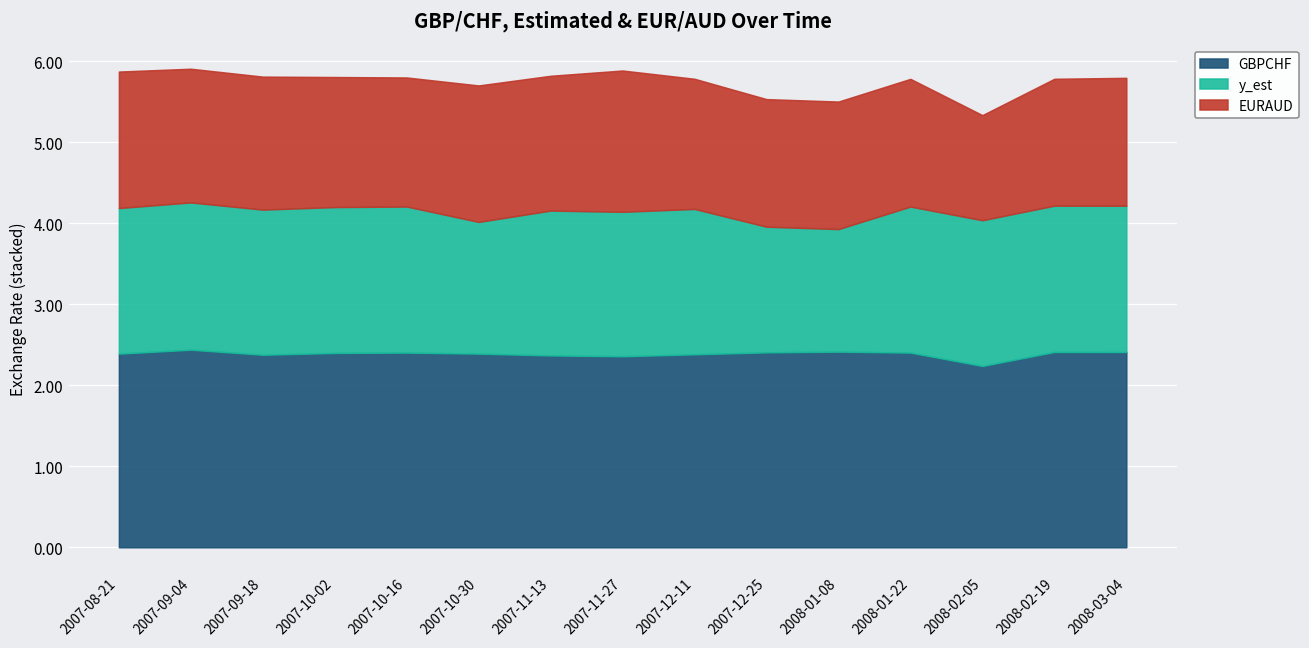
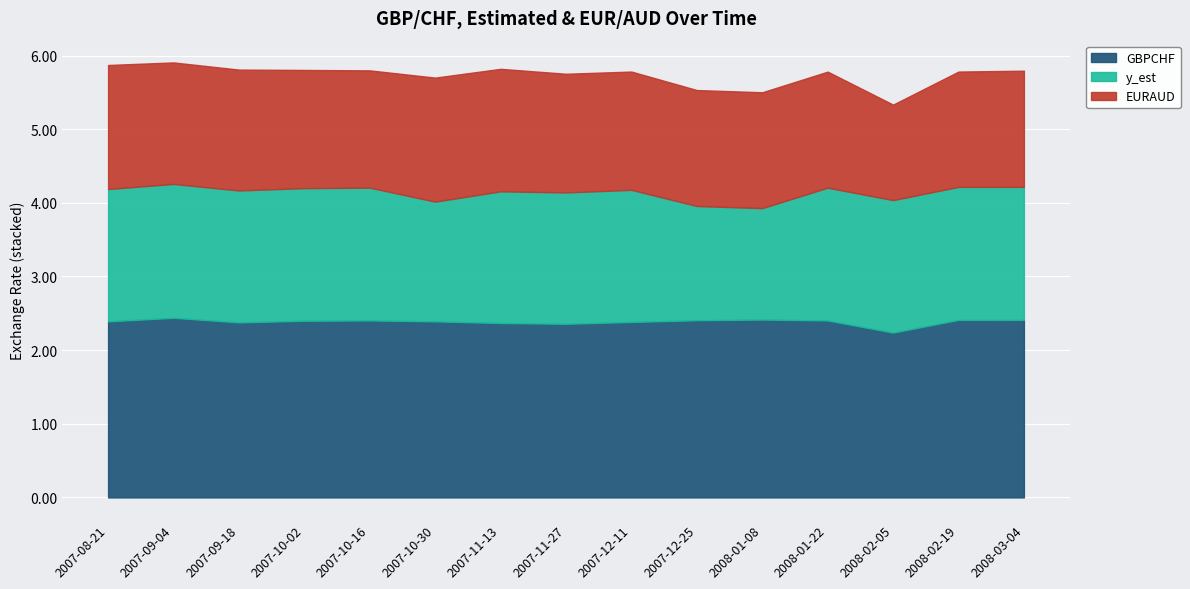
EURAUD, 2007-11-27: 1.7 -> 1.6
